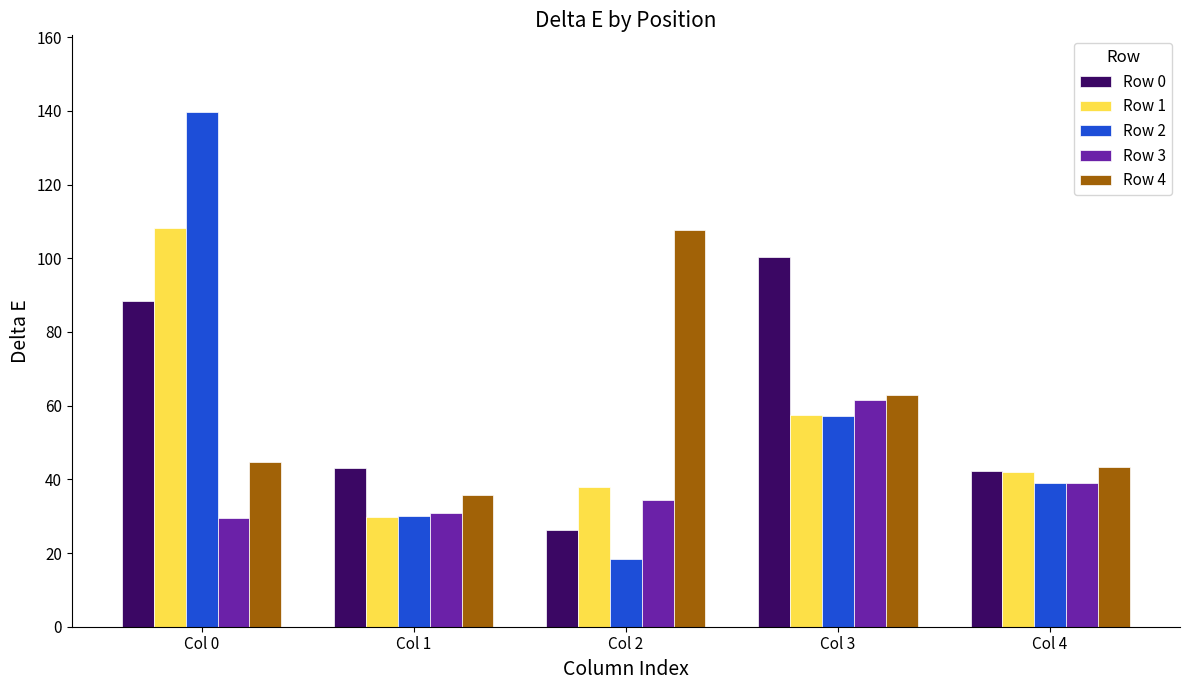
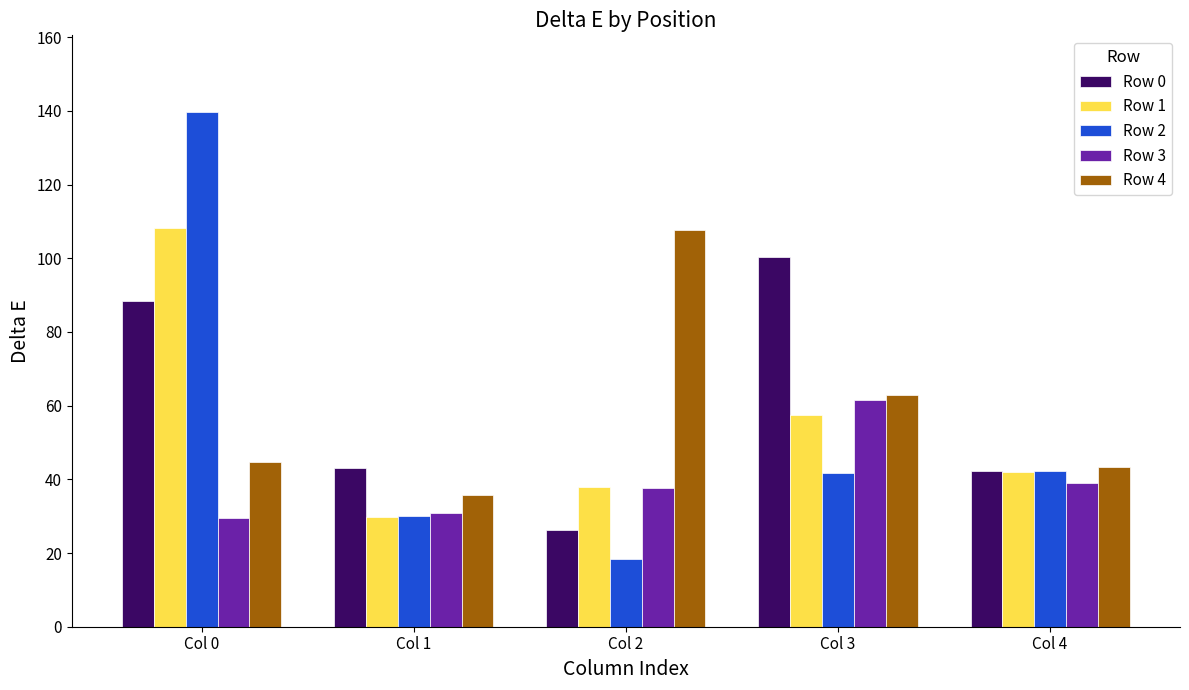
Row 3, Col 2: 34 -> 38
Row 2, Col 3: 57 -> 42
Row 2, Col 4: 39 -> 42
